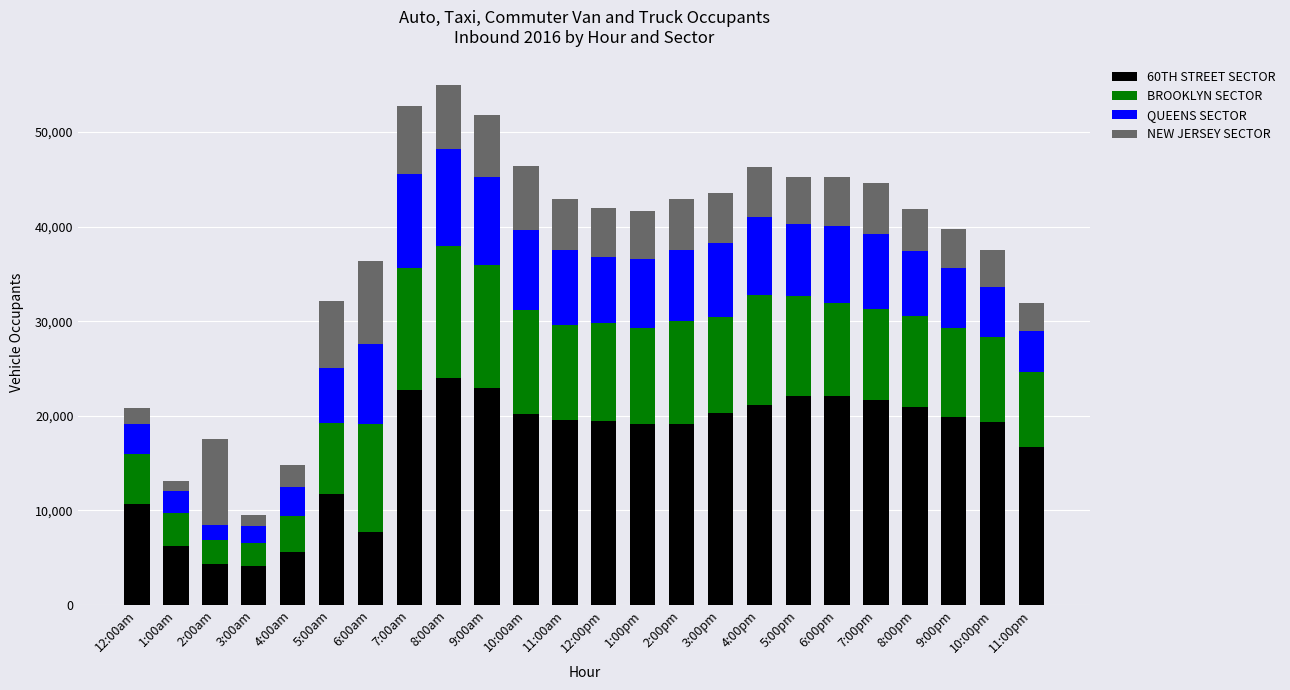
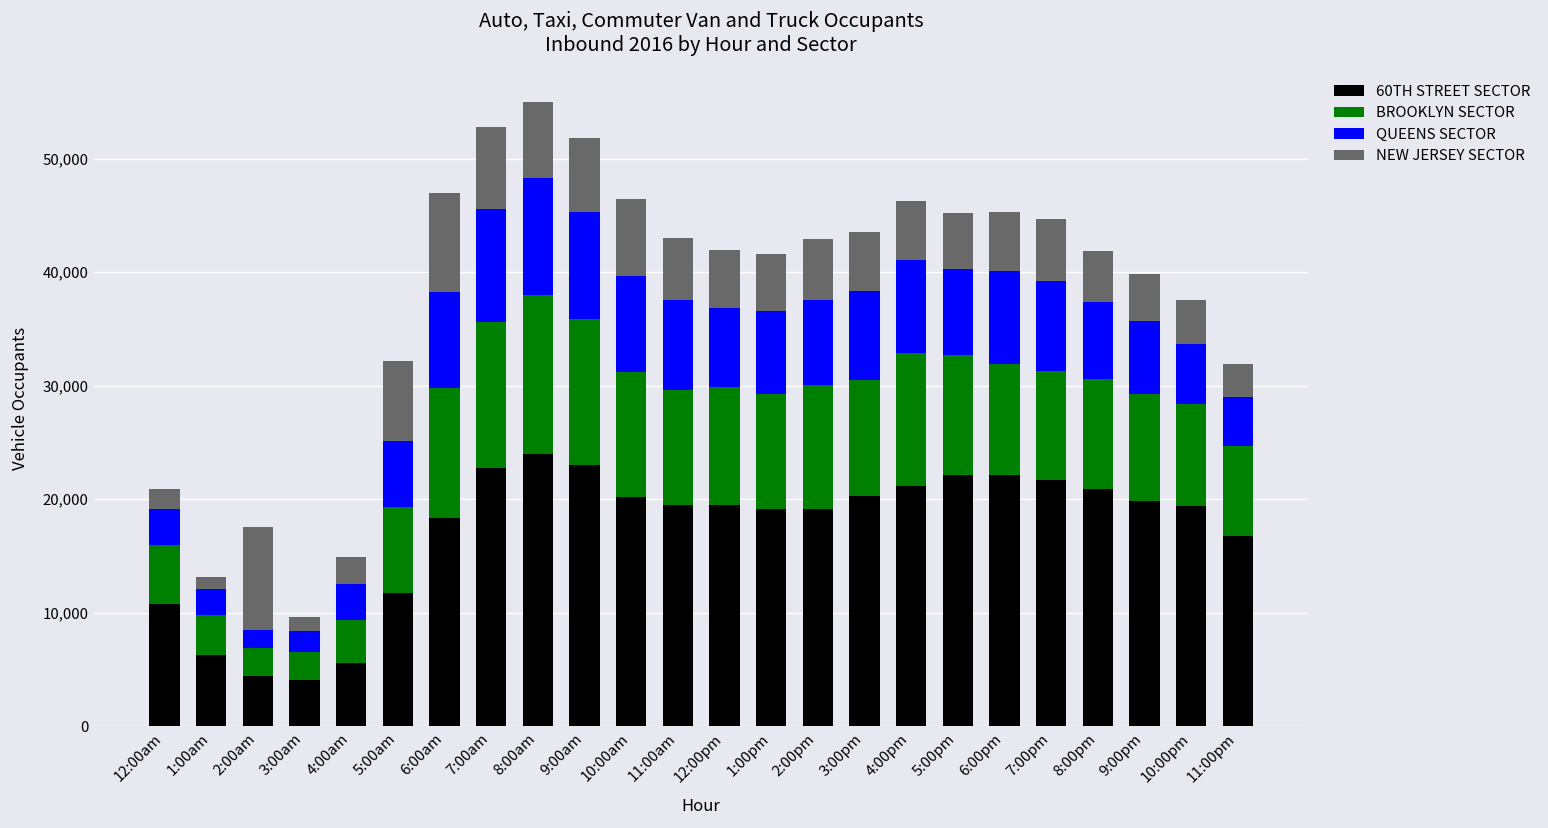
60TH STREET SECTOR, 6:00am: 8,000 -> 18,000
